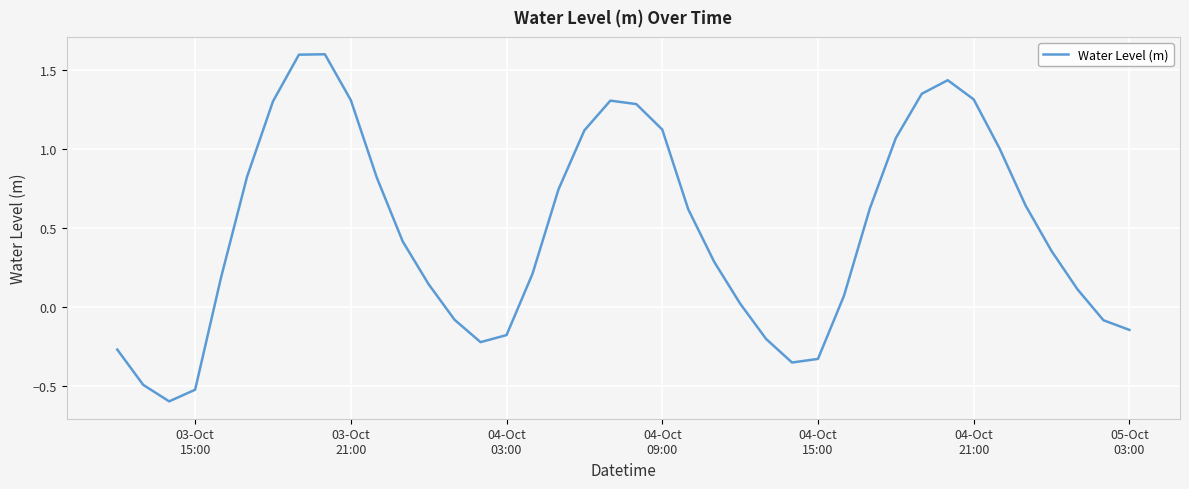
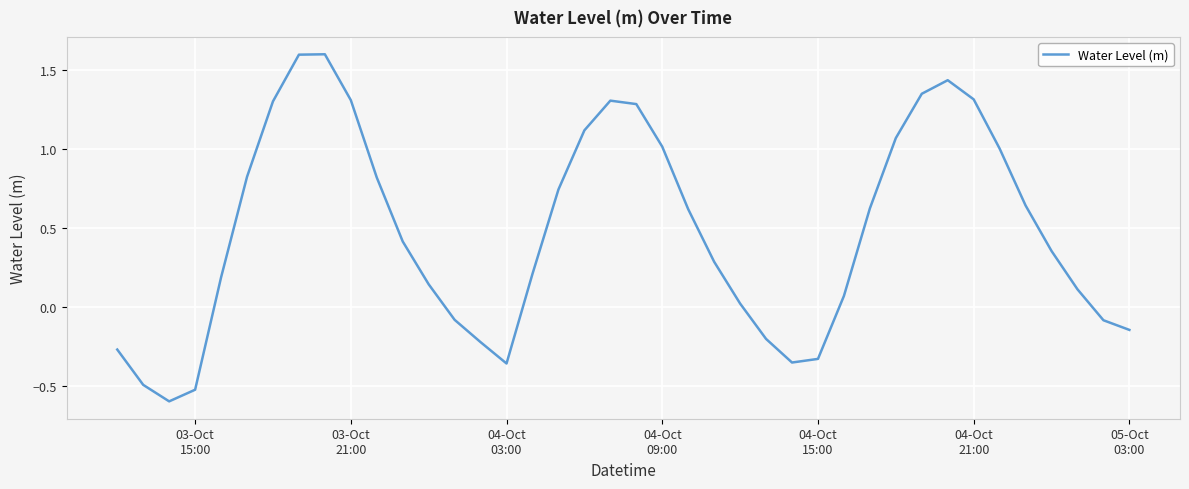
04-Oct 03:00: -0.18 -> -0.36
04-Oct 09:00: 1.12 -> 1.01
